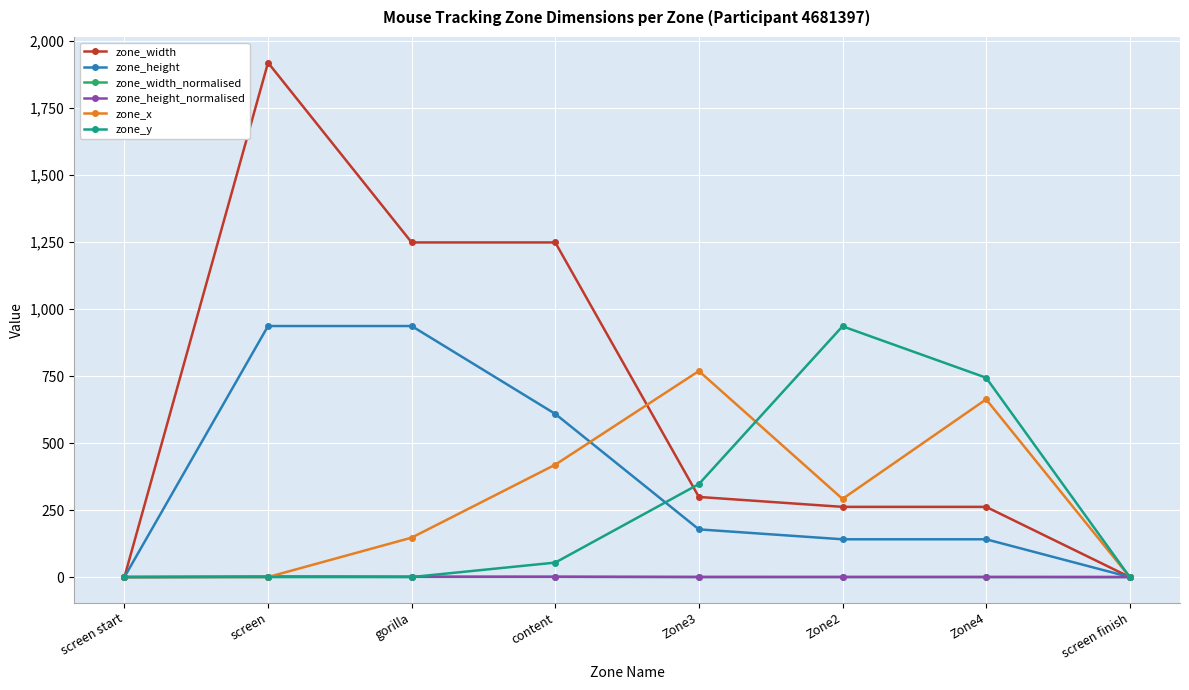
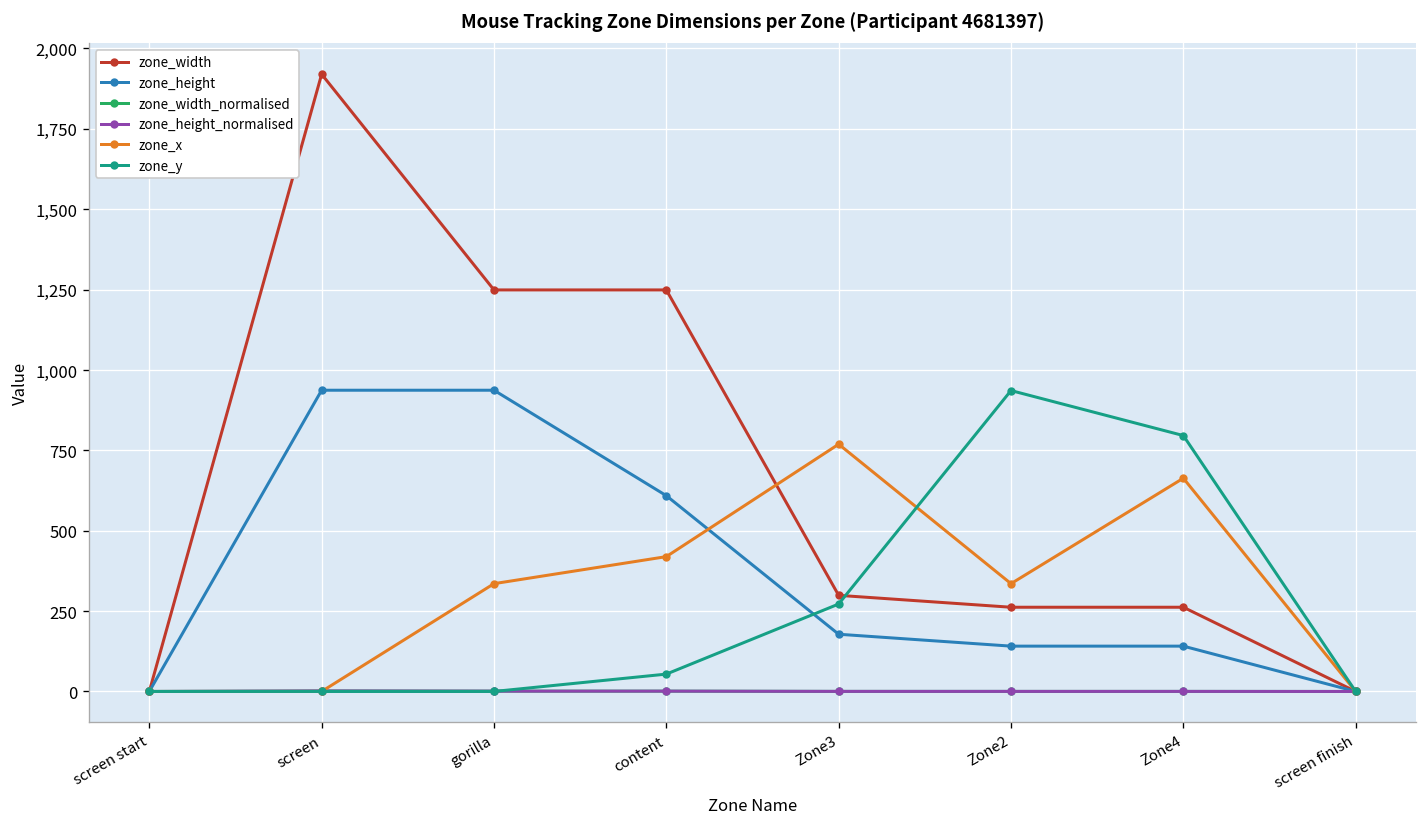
zone_x, gorilla: 150 -> 340
zone_y, Zone3: 350 -> 270
zone_x, Zone2: 290 -> 340
zone_y, Zone4: 740 -> 800
